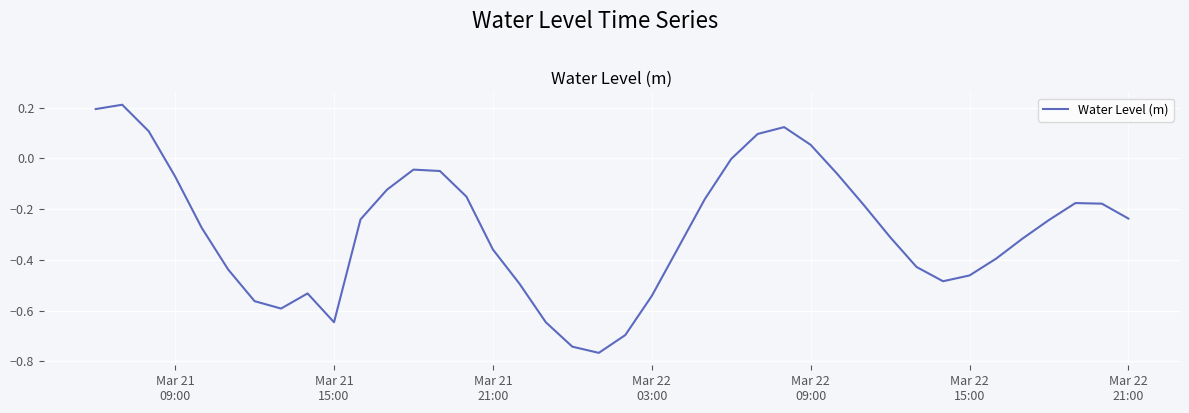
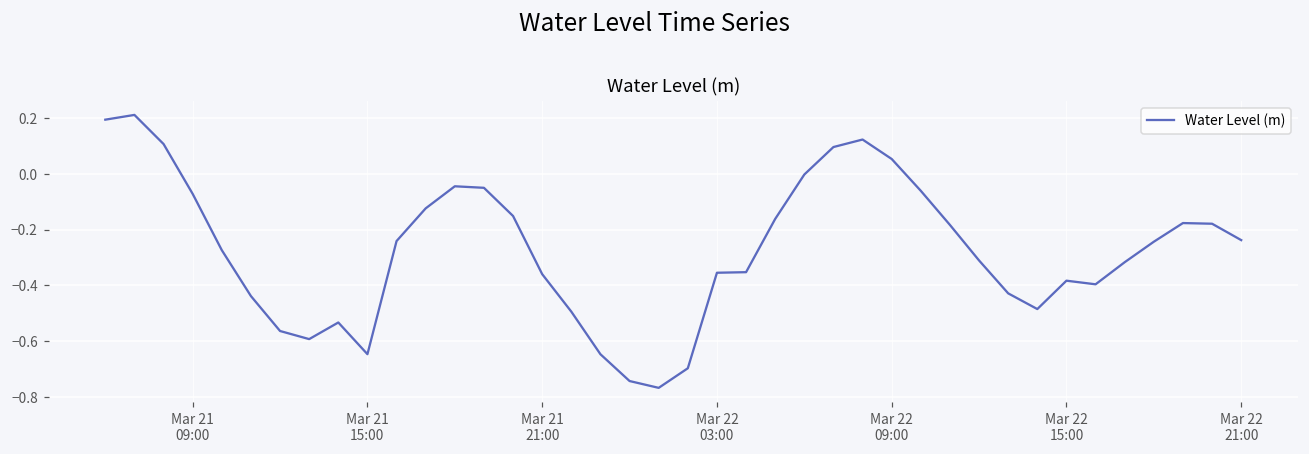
Mar 22 03:00: -0.54 -> -0.35
Mar 22 15:00: -0.46 -> -0.38
